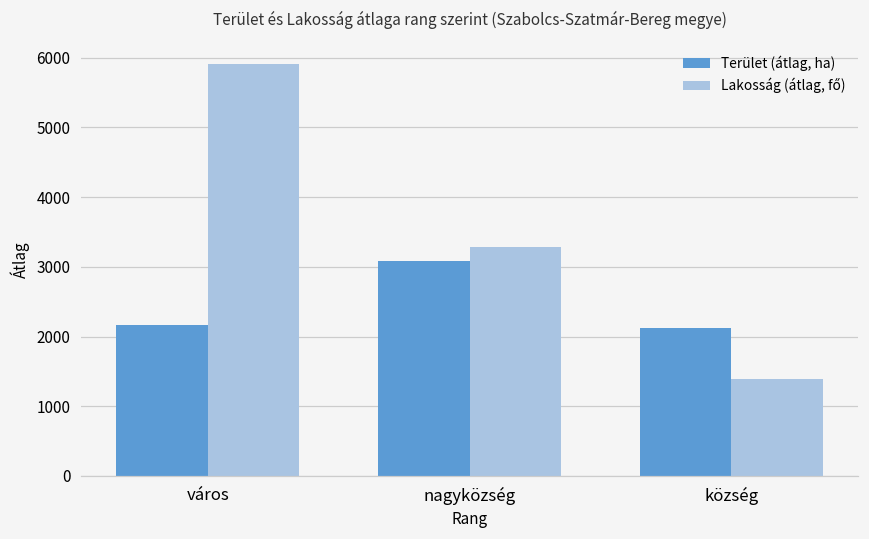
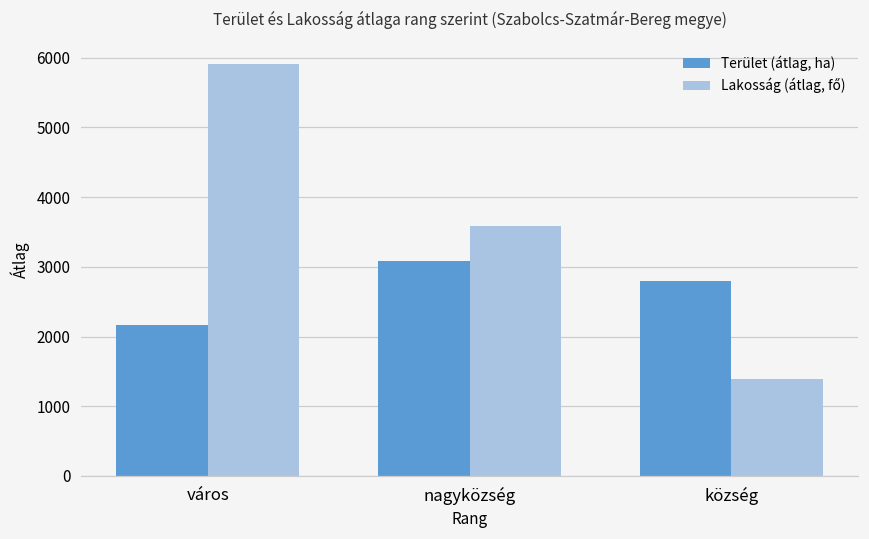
Lakosság (átlag, fő), nagyközség: 3300 -> 3600
Terület (átlag, ha), község: 2100 -> 2800
